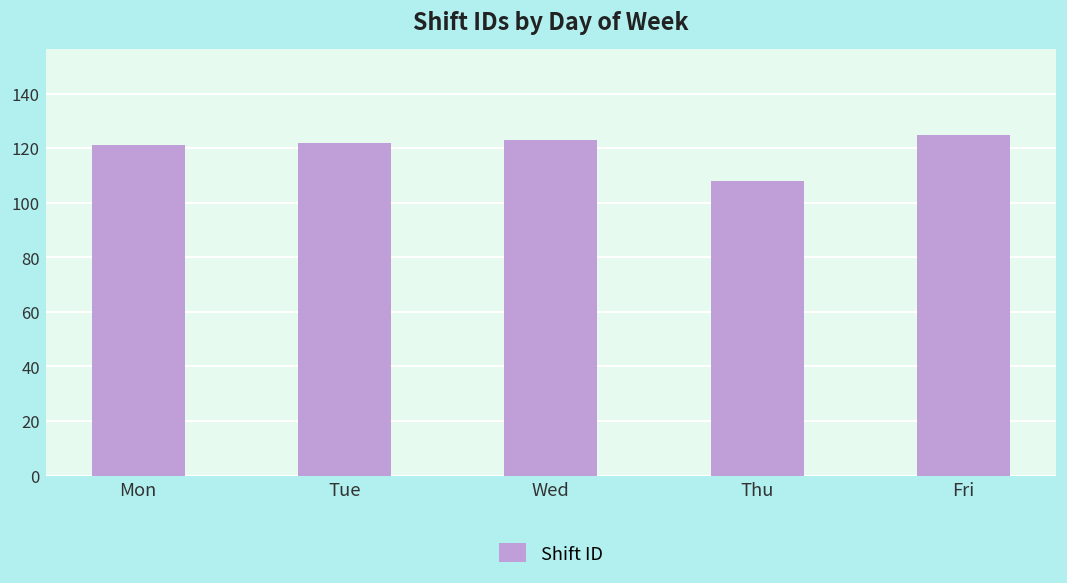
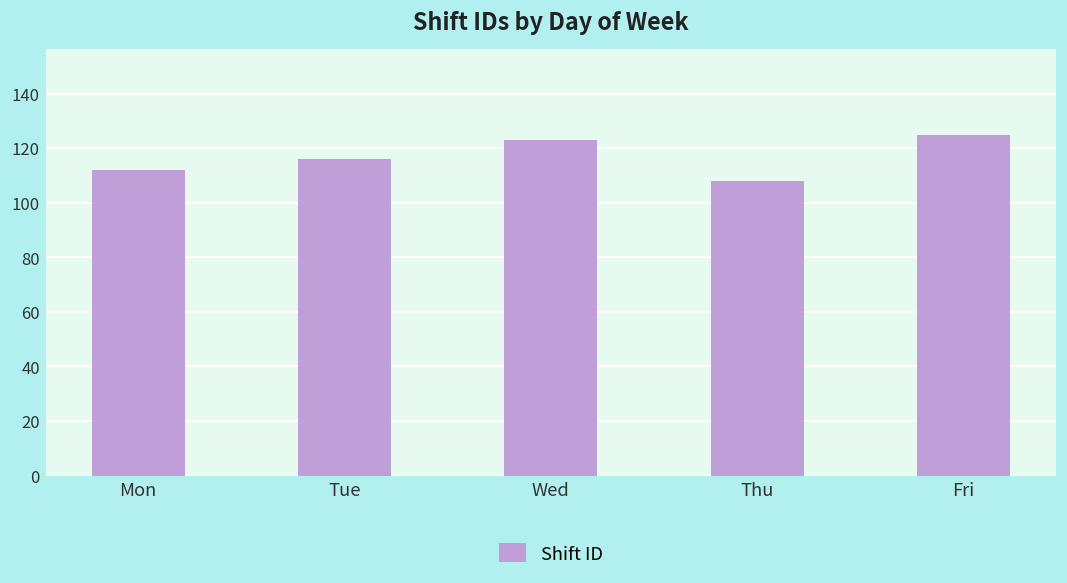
Mon: 121 -> 112
Tue: 122 -> 116
